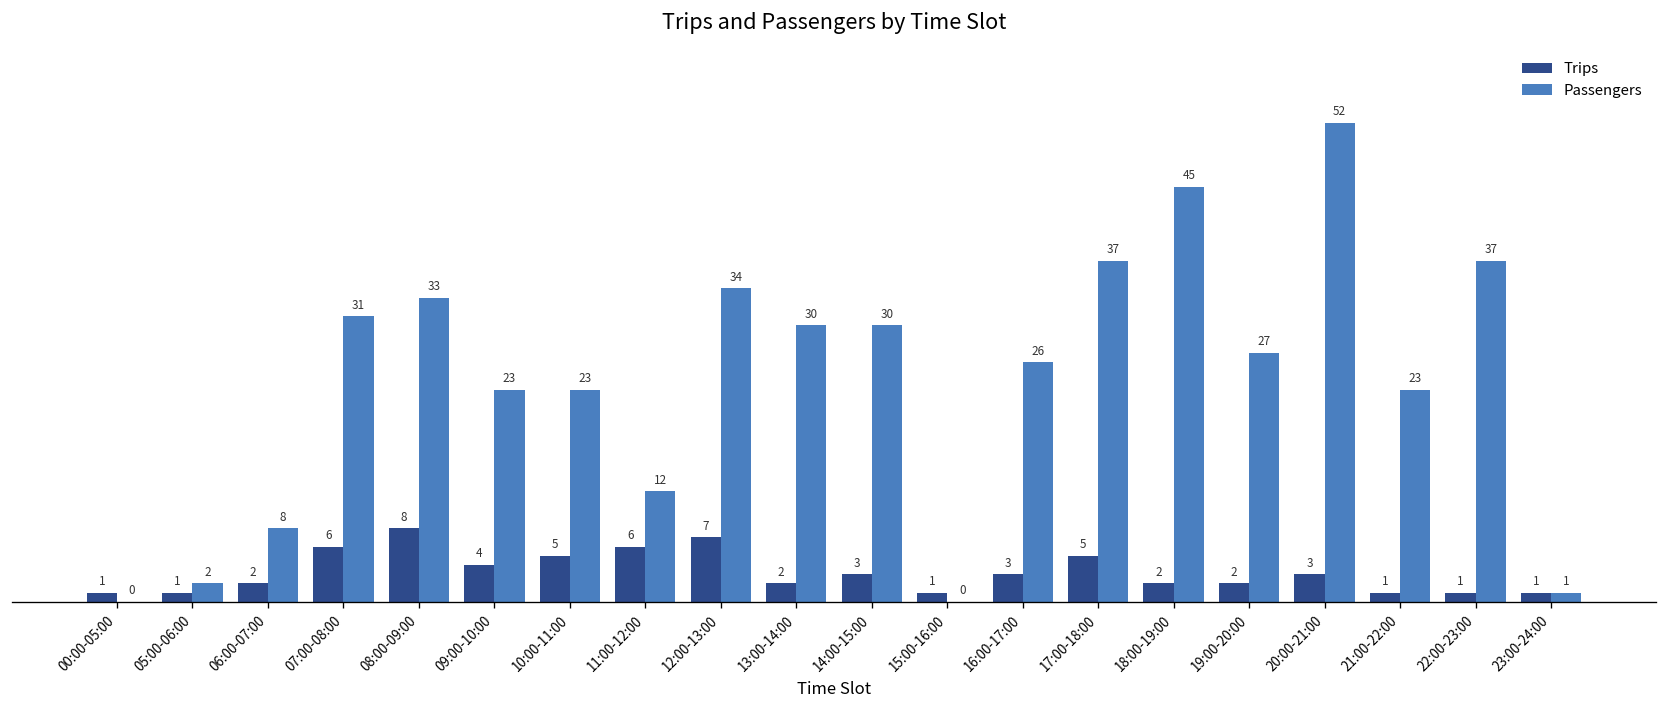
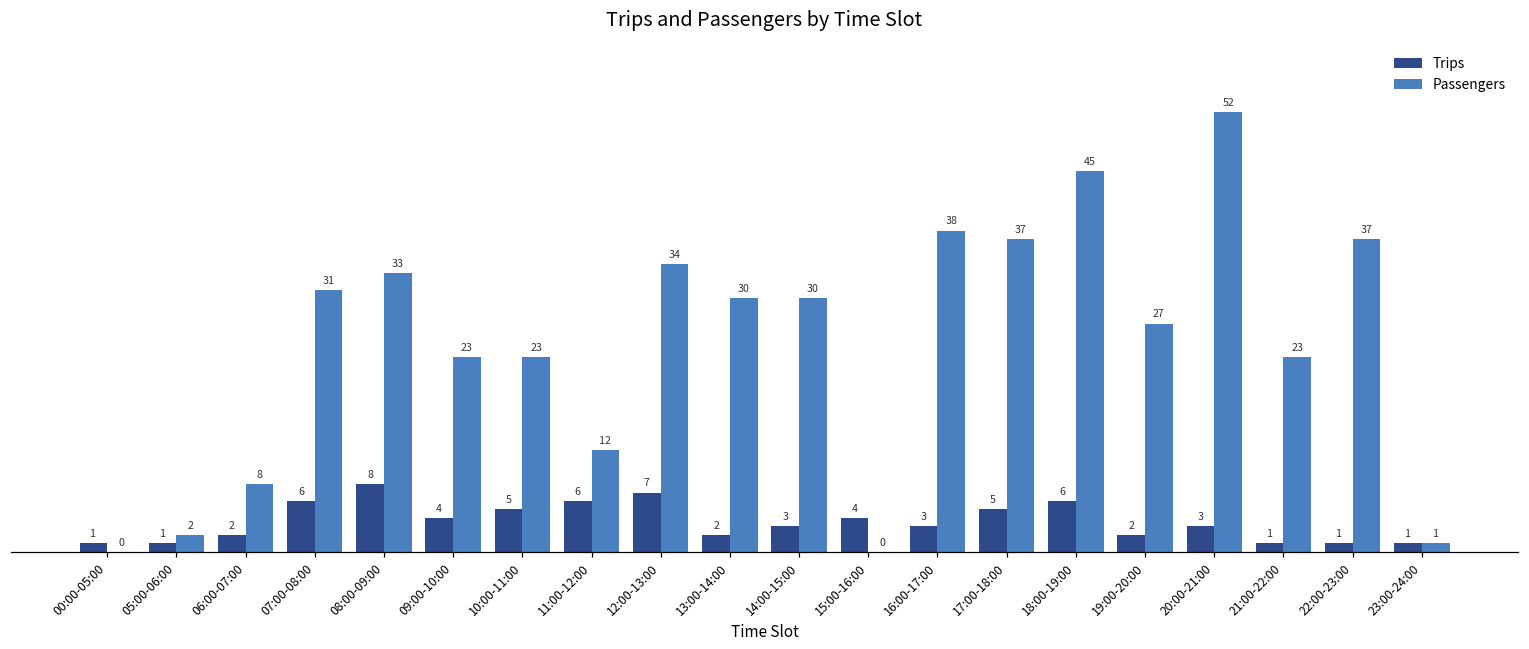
Trips, 15:00-16:00: 1 -> 4
Passengers, 16:00-17:00: 26 -> 38
Trips, 18:00-19:00: 2 -> 6
